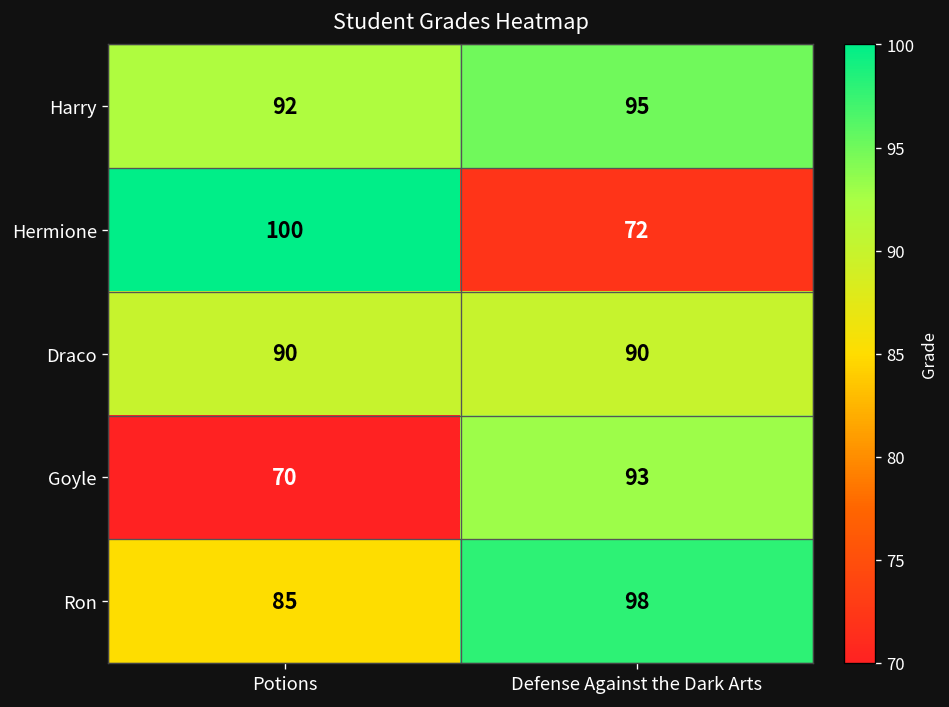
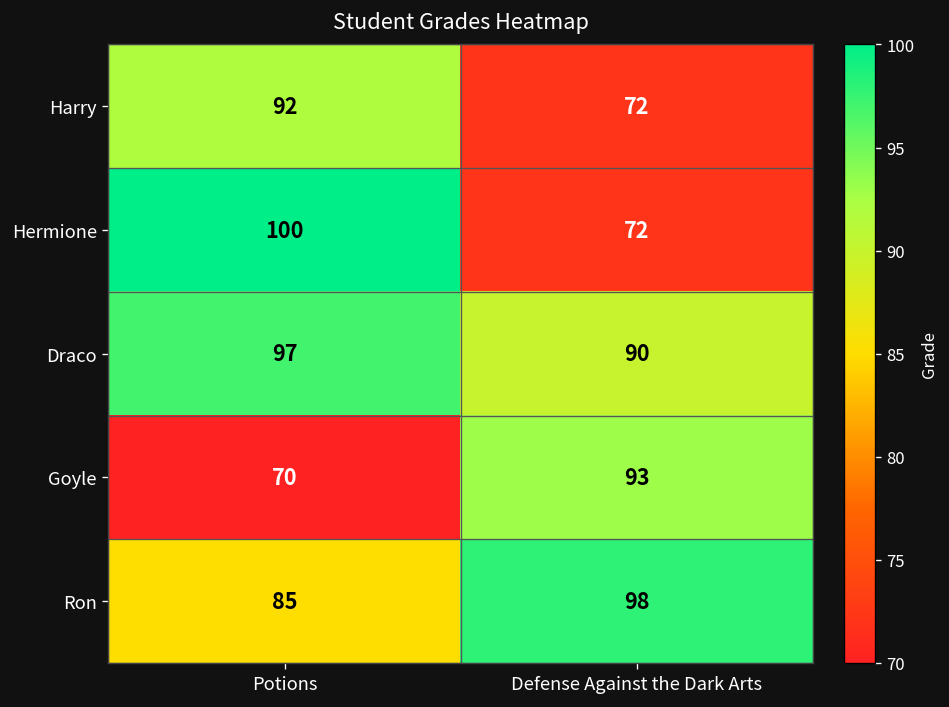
Harry, Defense Against the Dark Arts: 95 -> 72
Draco, Potions: 90 -> 97
